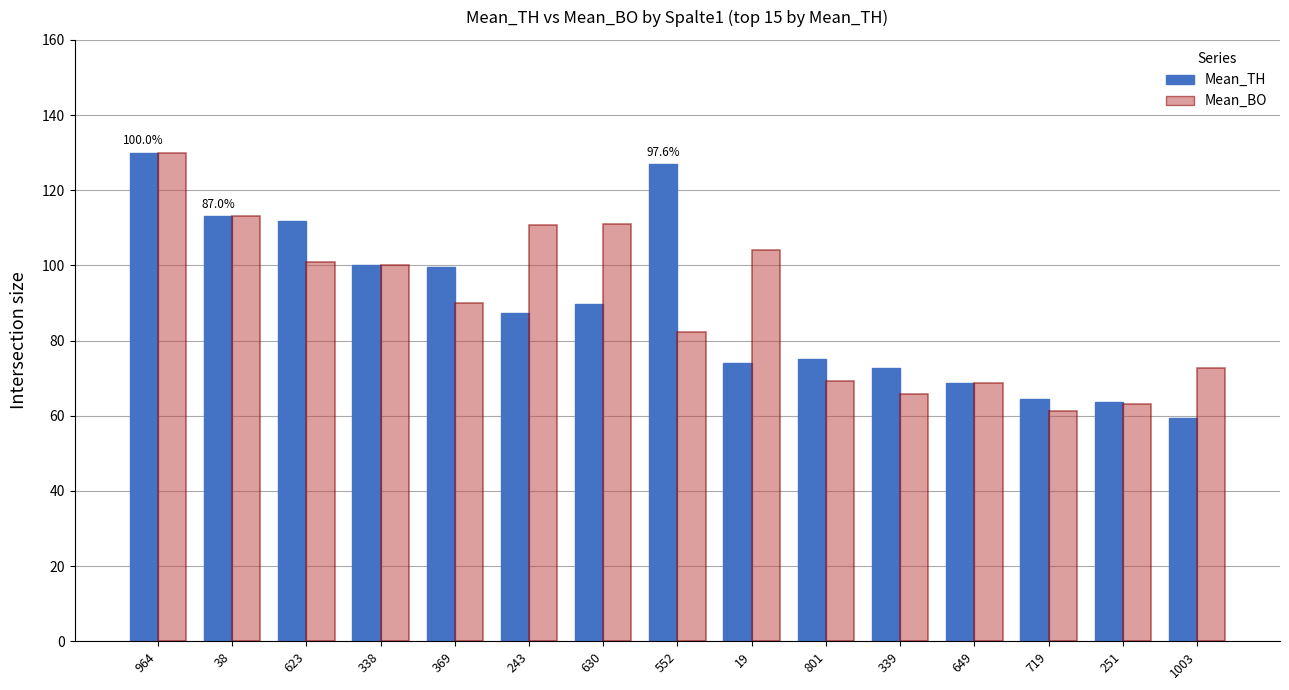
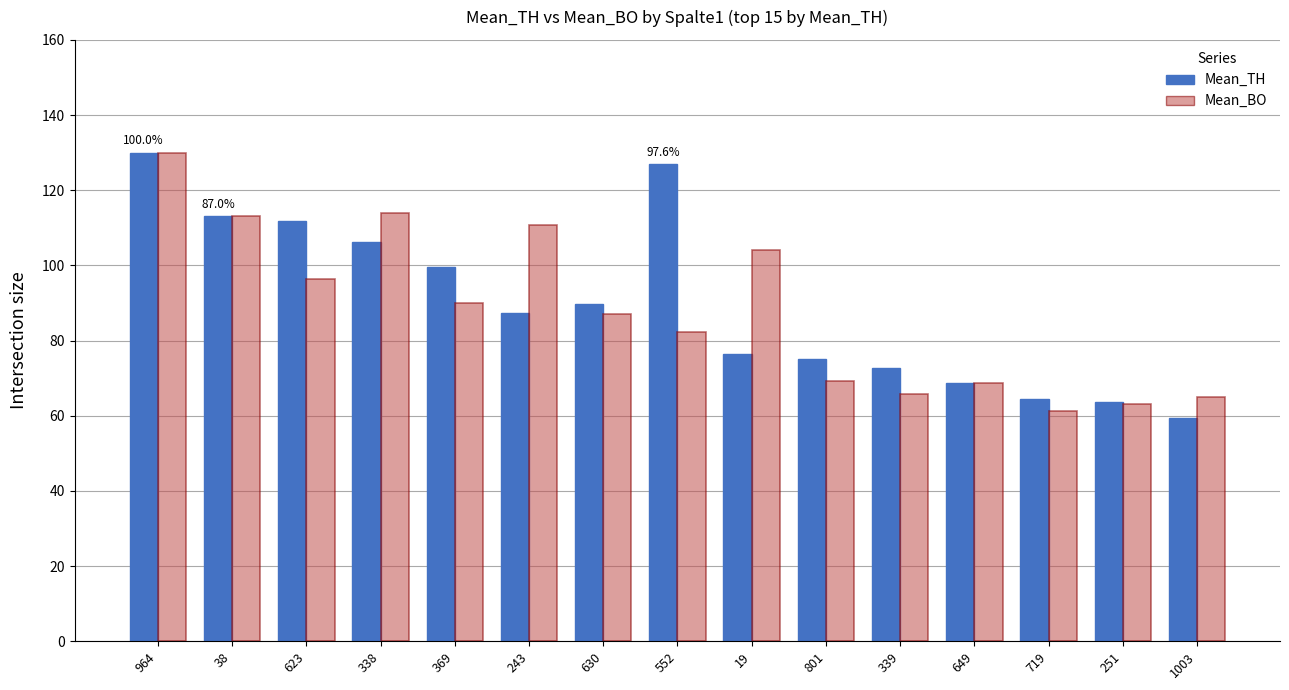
Mean_BO, 623: 101 -> 96
Mean_TH, 338: 100 -> 106
Mean_BO, 338: 100 -> 114
Mean_BO, 630: 111 -> 87
Mean_TH, 19: 74 -> 76
Mean_BO, 1003: 73 -> 65
